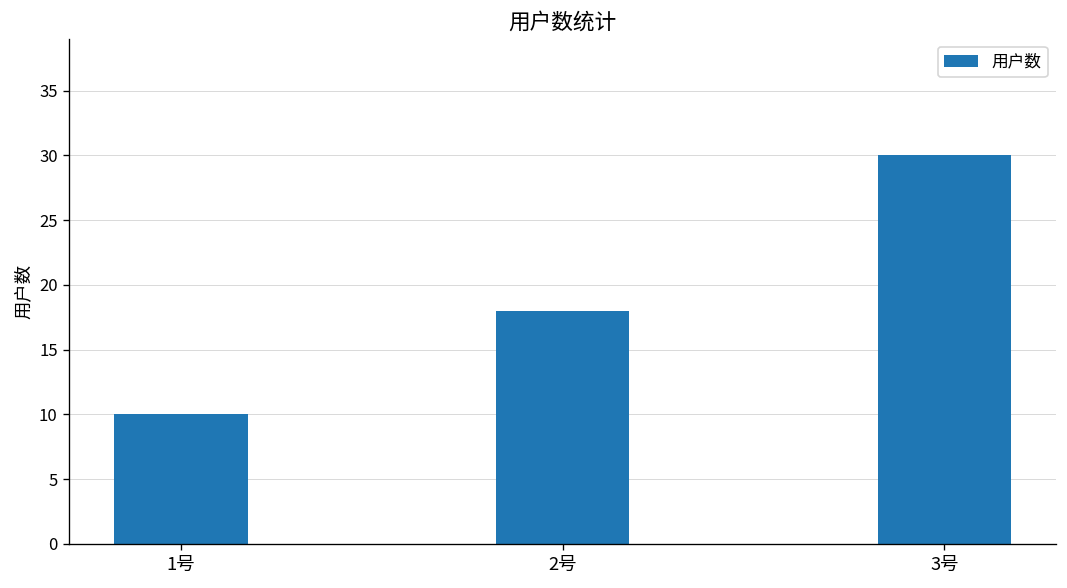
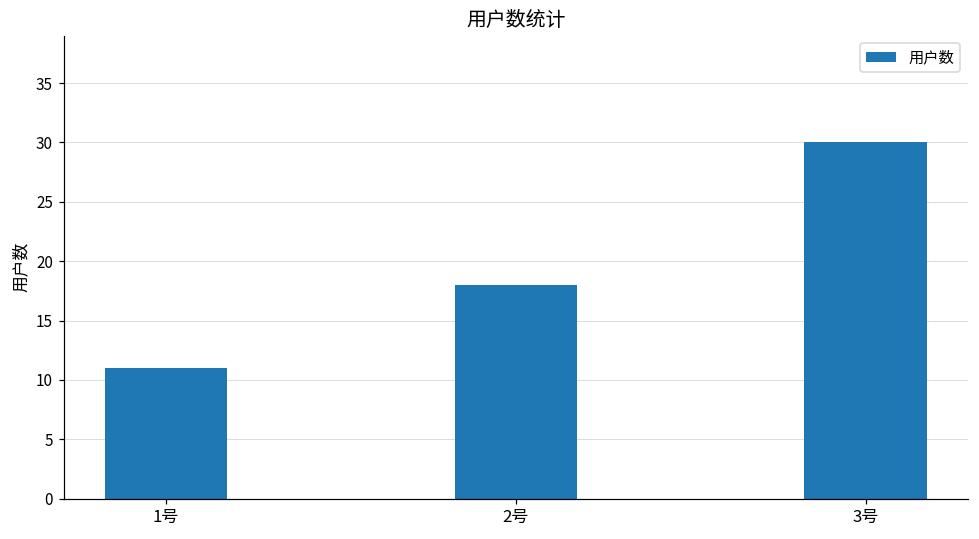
1号: 10 -> 11
